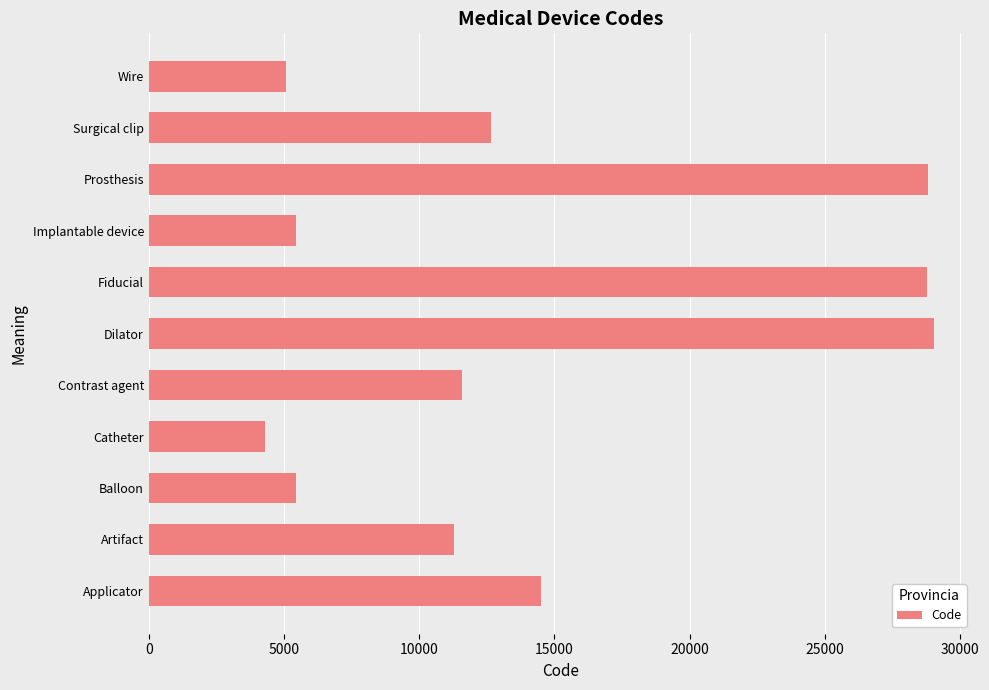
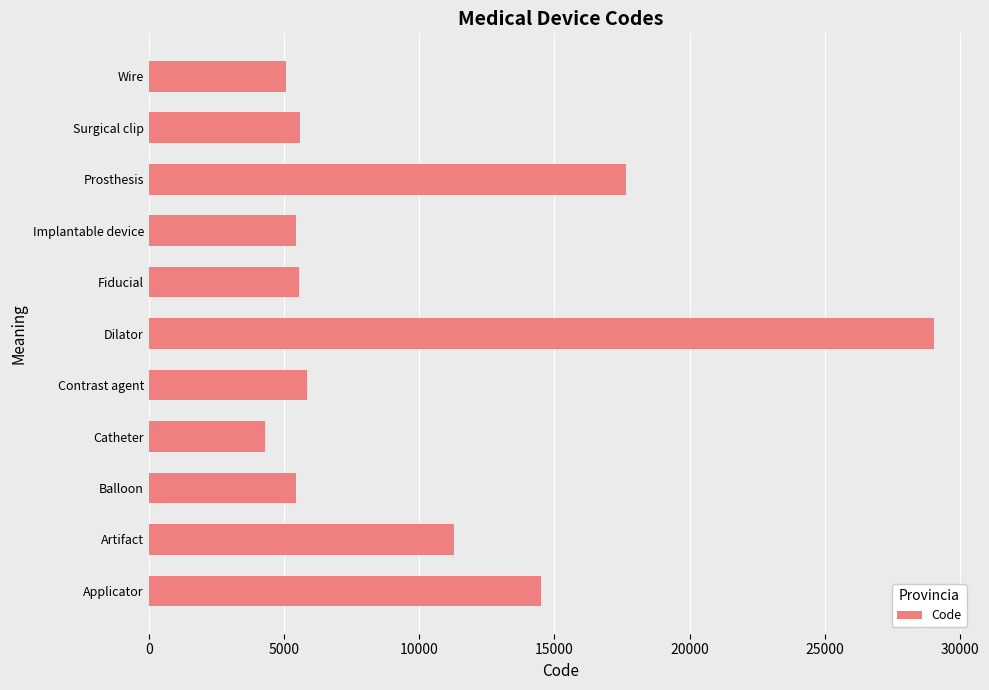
Surgical clip: 12600 -> 5600
Prosthesis: 28800 -> 17700
Fiducial: 28800 -> 5600
Contrast agent: 11600 -> 5800
